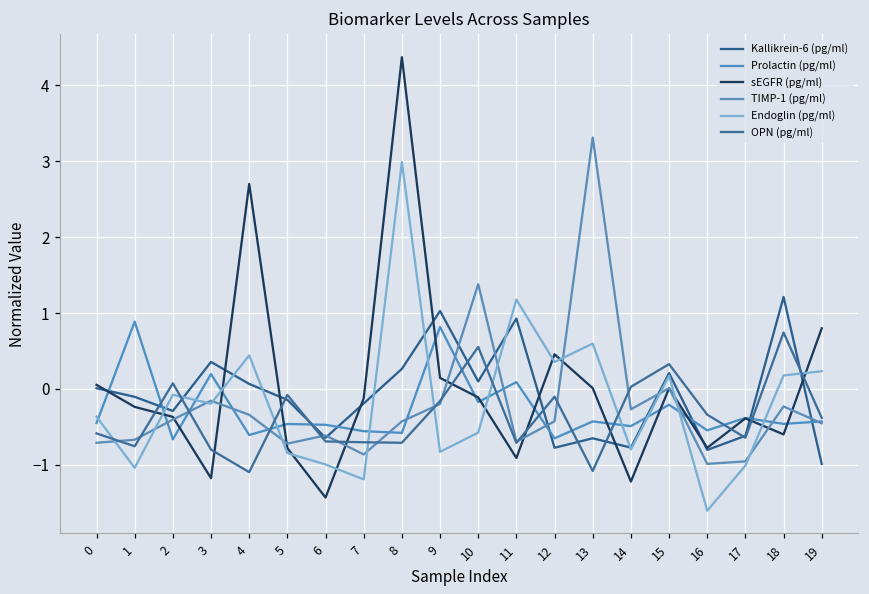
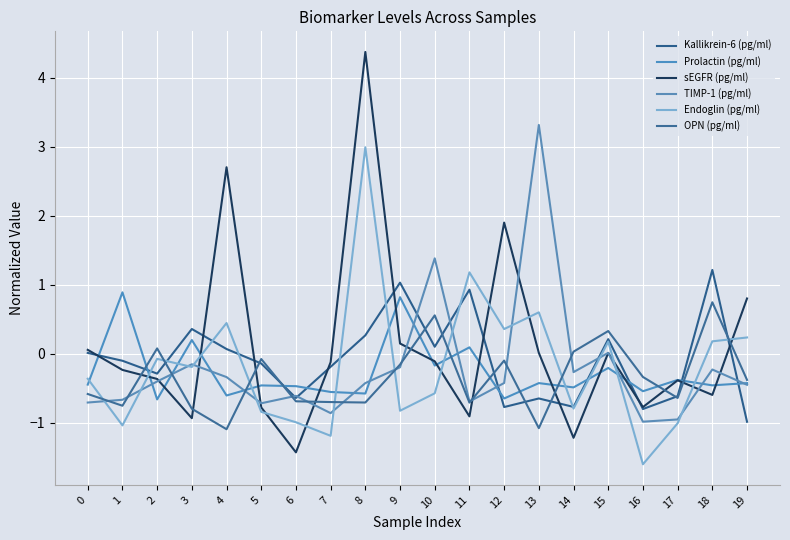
sEGFR (pg/ml), 3: -1.2 -> -0.9
sEGFR (pg/ml), 12: 0.5 -> 1.9
